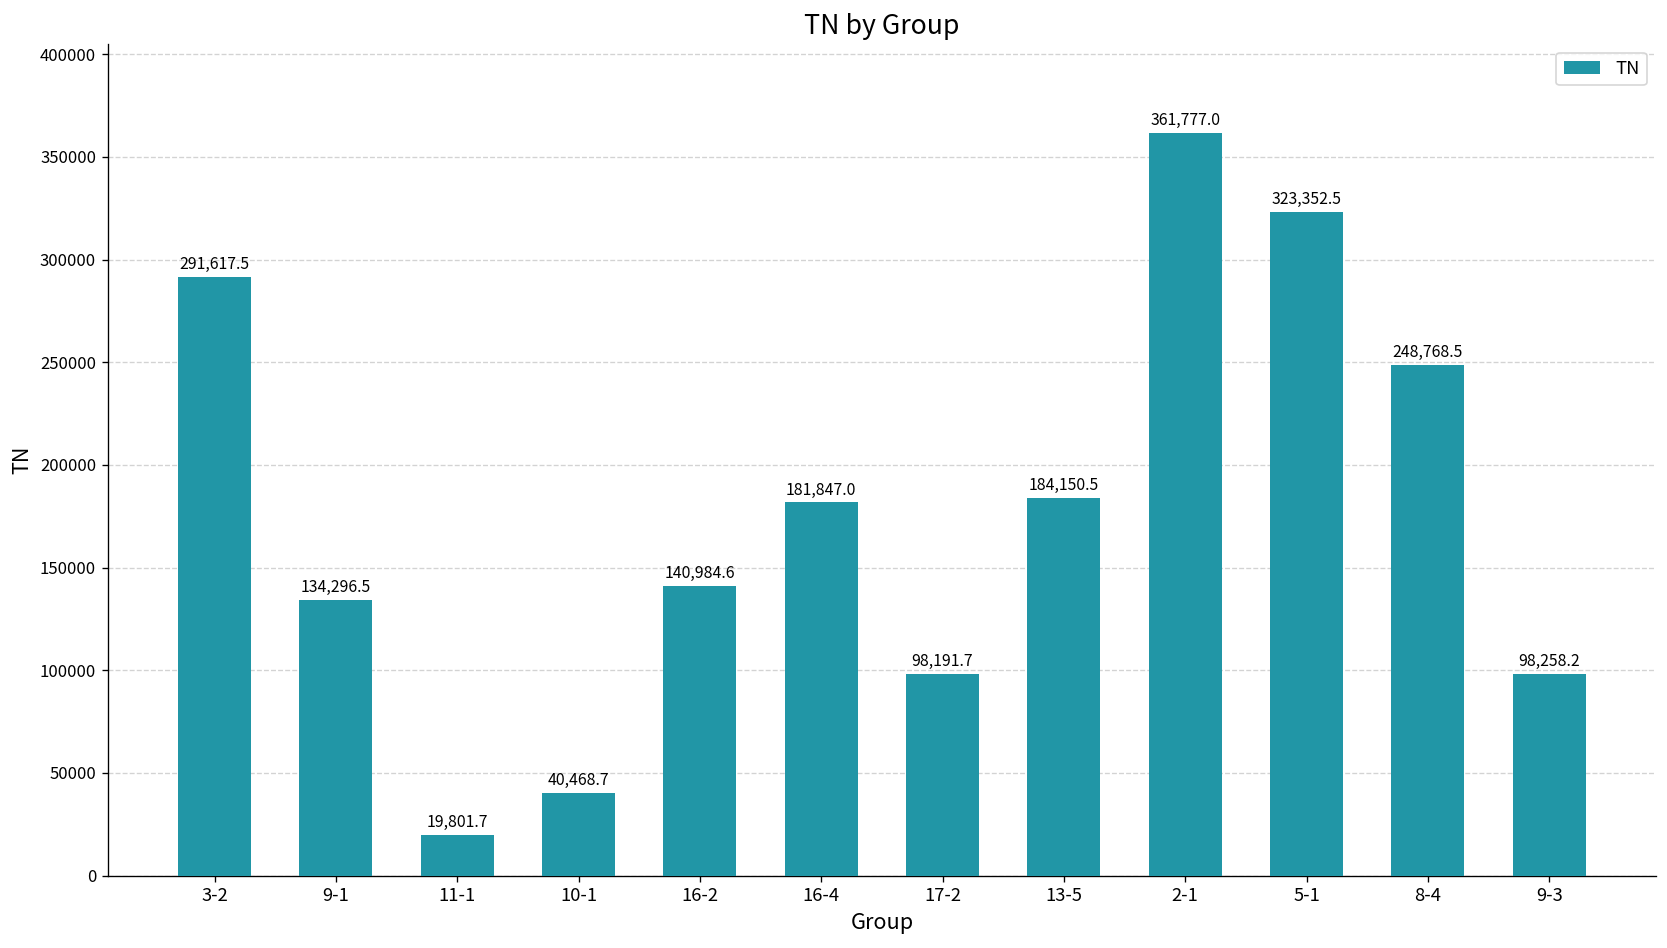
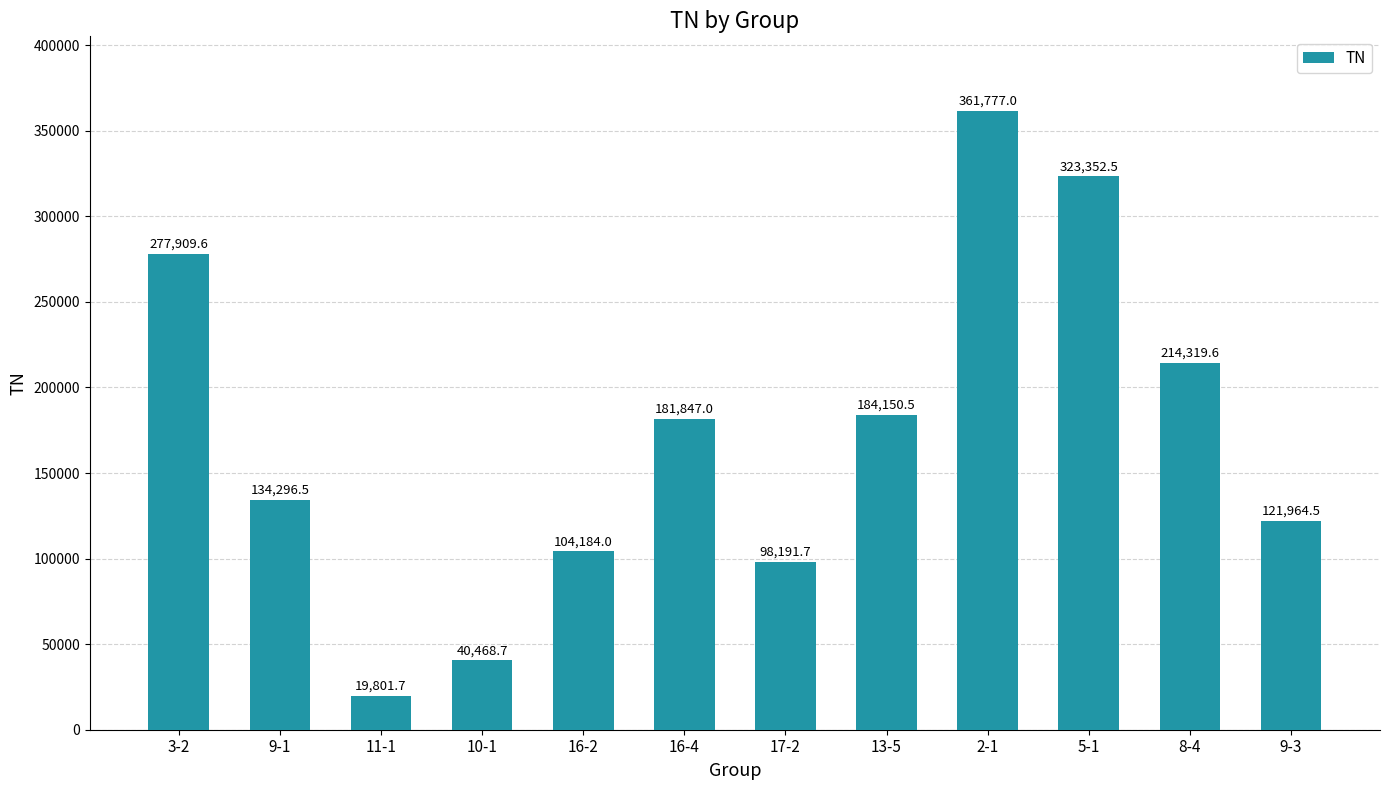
3-2: 291,617.5 -> 277,909.6
16-2: 140,984.6 -> 104,184.0
8-4: 248,768.5 -> 214,319.6
9-3: 98,258.2 -> 121,964.5
